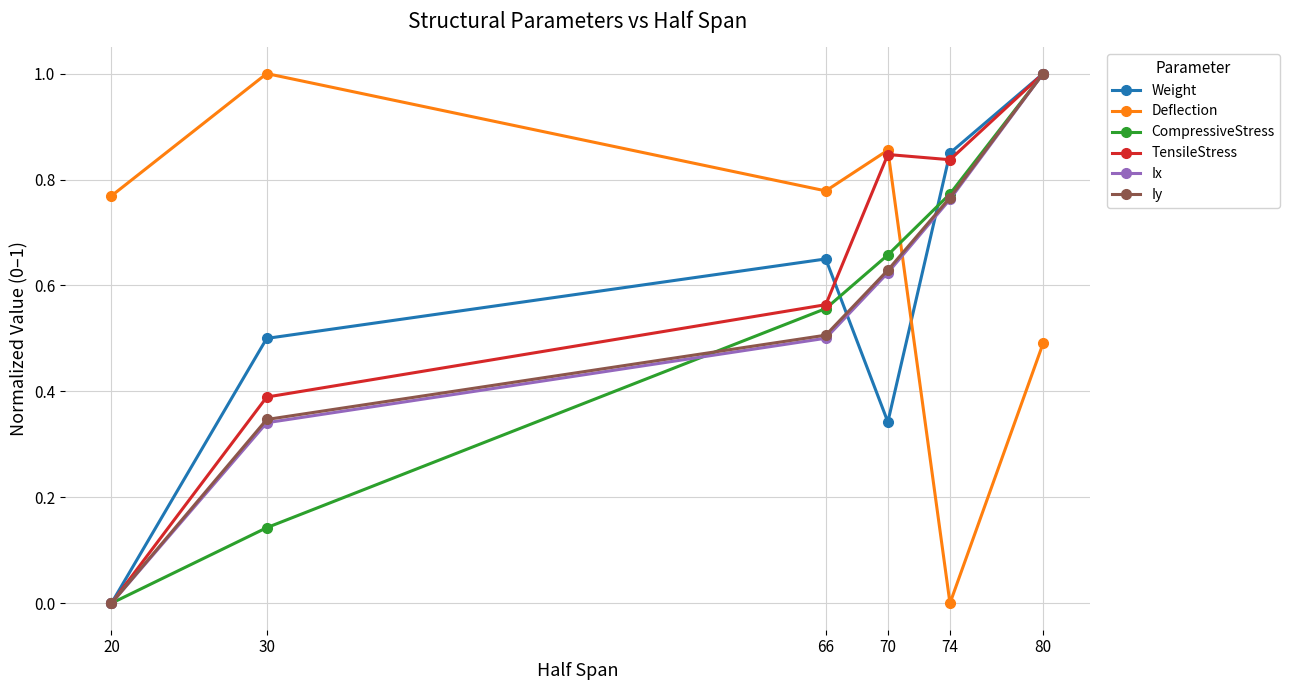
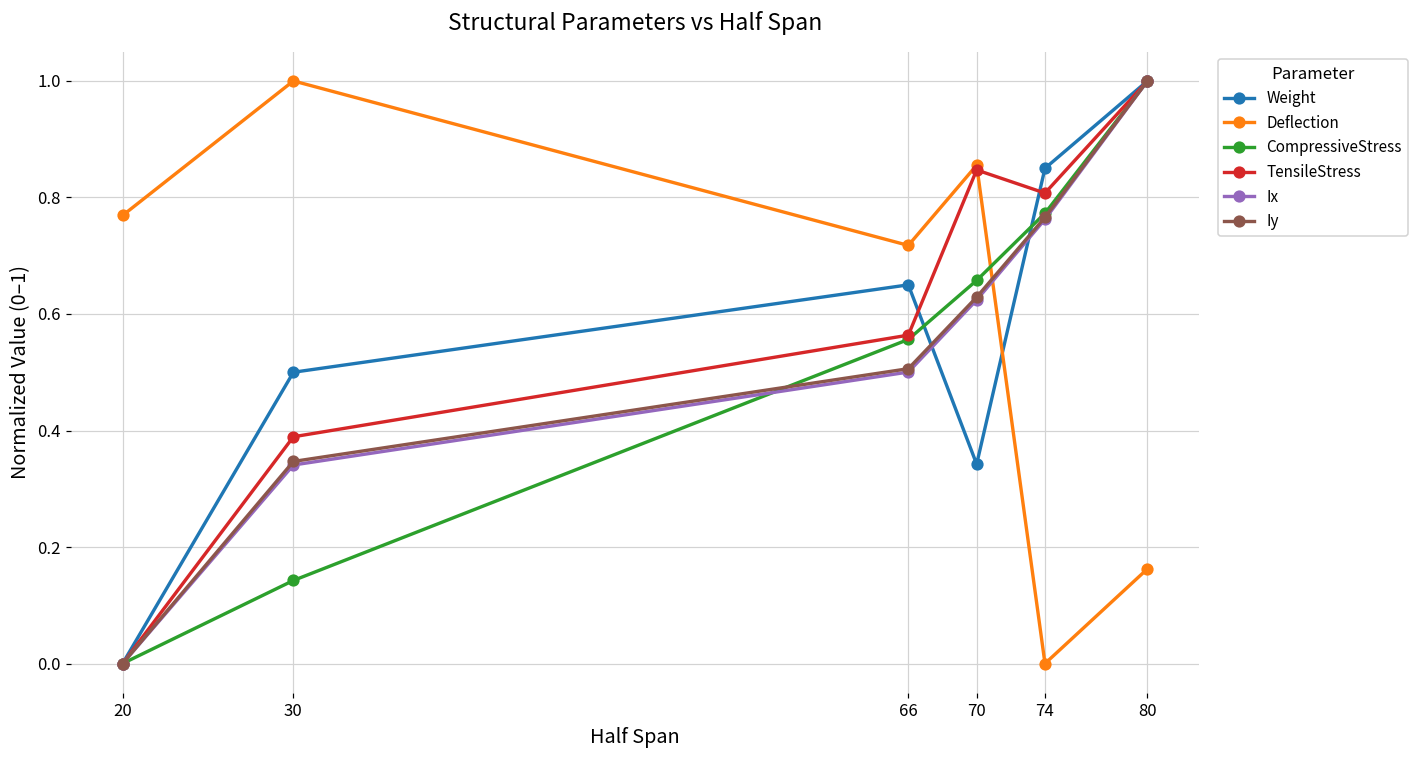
Deflection, 66: 0.78 -> 0.72
TensileStress, 74: 0.84 -> 0.81
Deflection, 80: 0.49 -> 0.16
